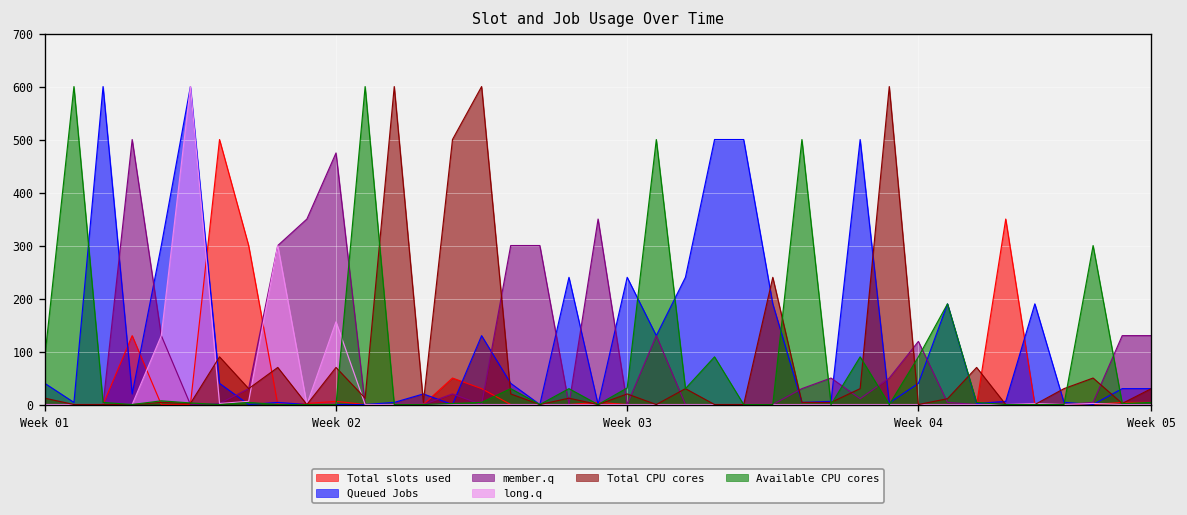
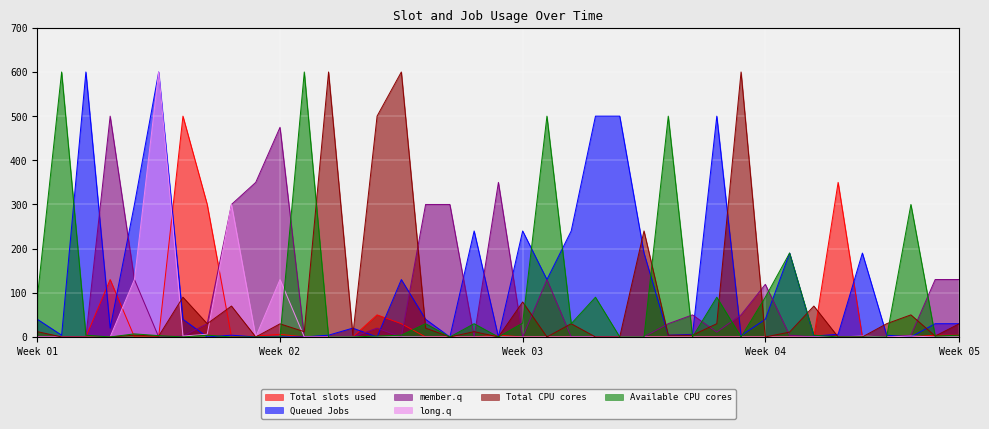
long.q, Week 02: 160 -> 130
Total CPU cores, Week 02: 70 -> 30
Total CPU cores, Week 03: 20 -> 80
